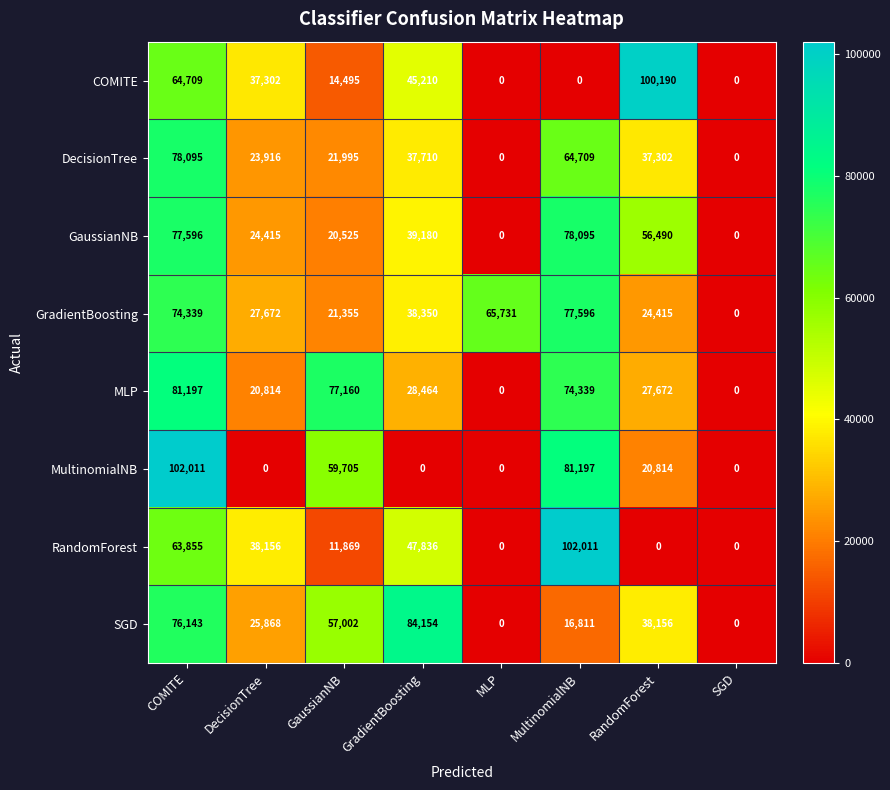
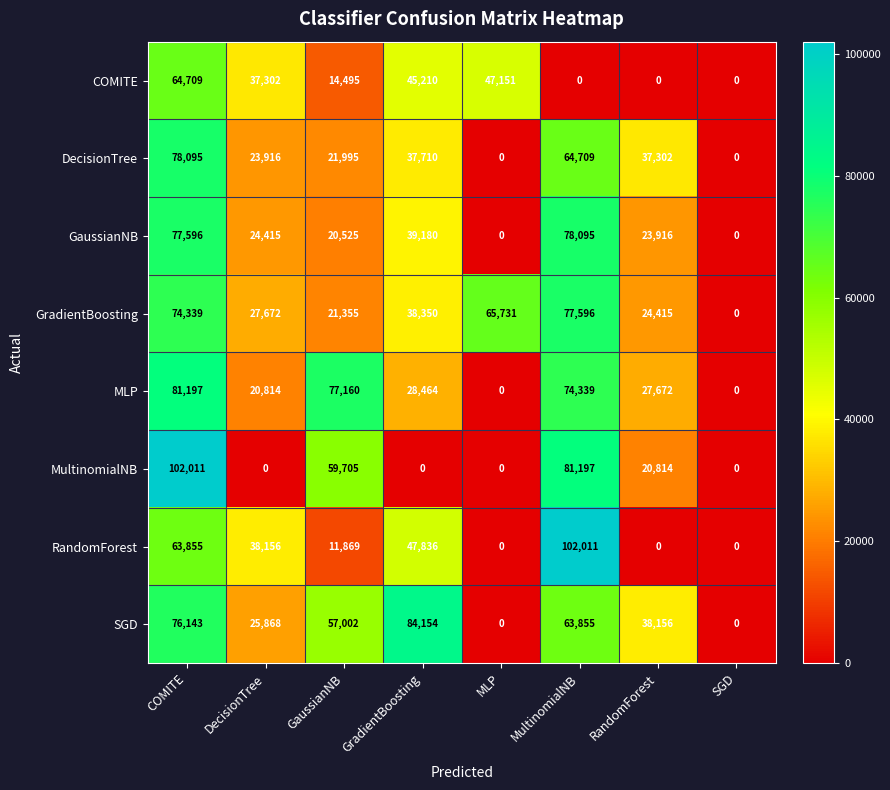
COMITE, MLP: 0 -> 47,151
COMITE, RandomForest: 100,190 -> 0
GaussianNB, RandomForest: 56,490 -> 23,916
SGD, MultinomialNB: 16,811 -> 63,855
